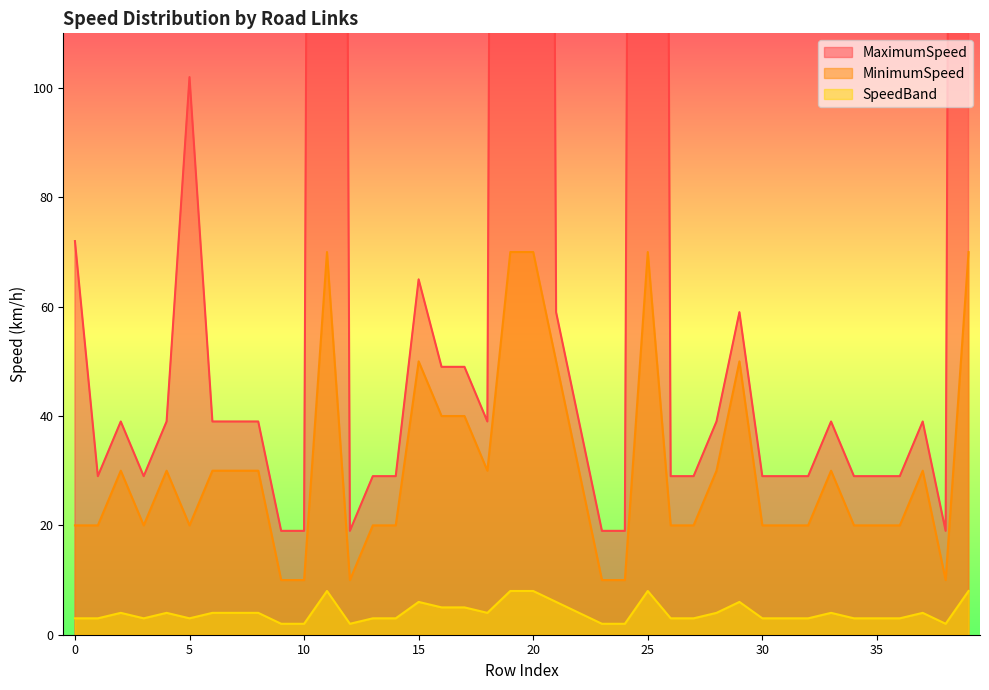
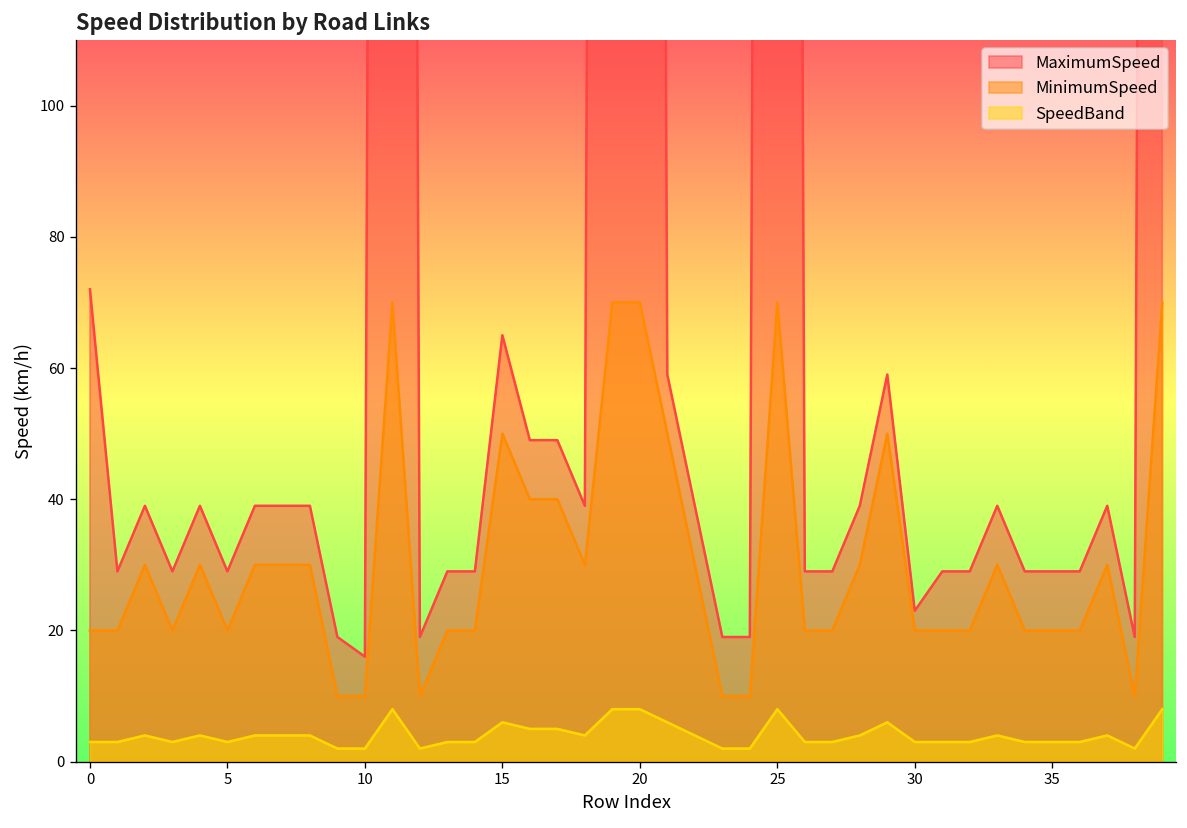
MaximumSpeed, 5: 102 -> 29
MaximumSpeed, 10: 19 -> 16
MaximumSpeed, 30: 29 -> 23
